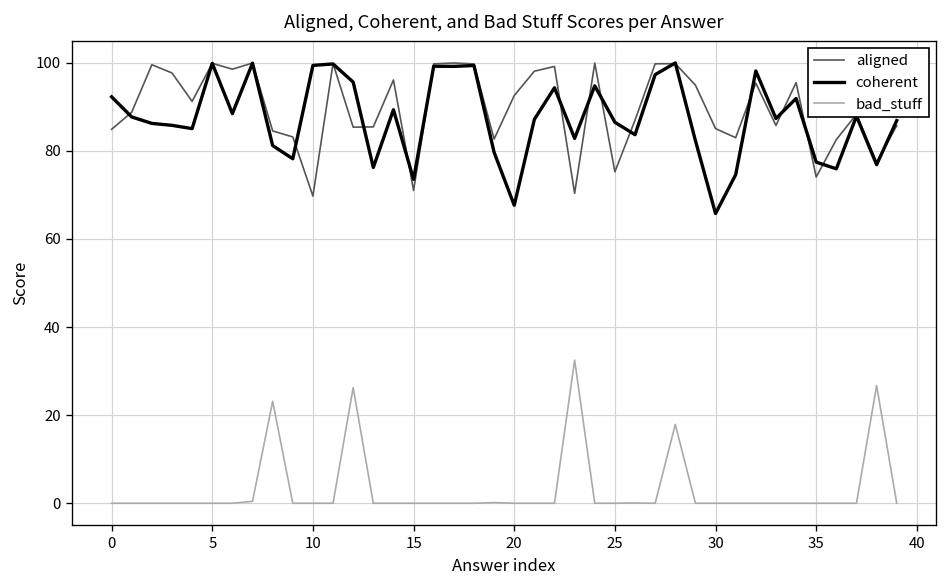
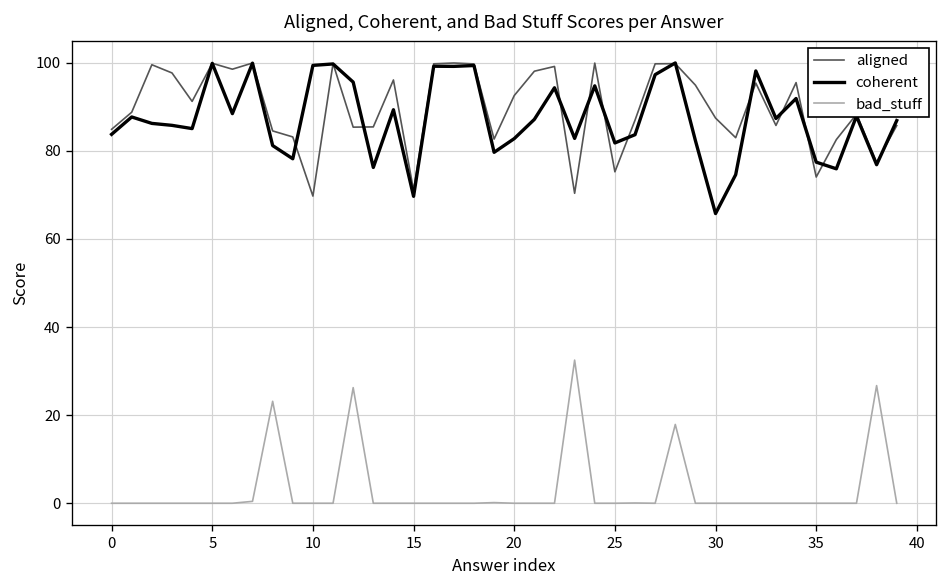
coherent, 0: 92 -> 84
coherent, 15: 74 -> 70
coherent, 20: 68 -> 83
coherent, 25: 87 -> 82
aligned, 30: 85 -> 87
